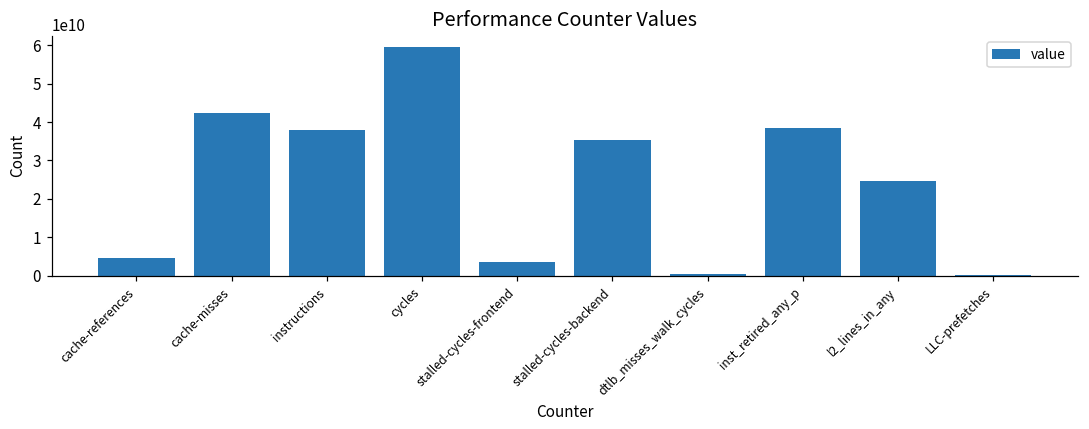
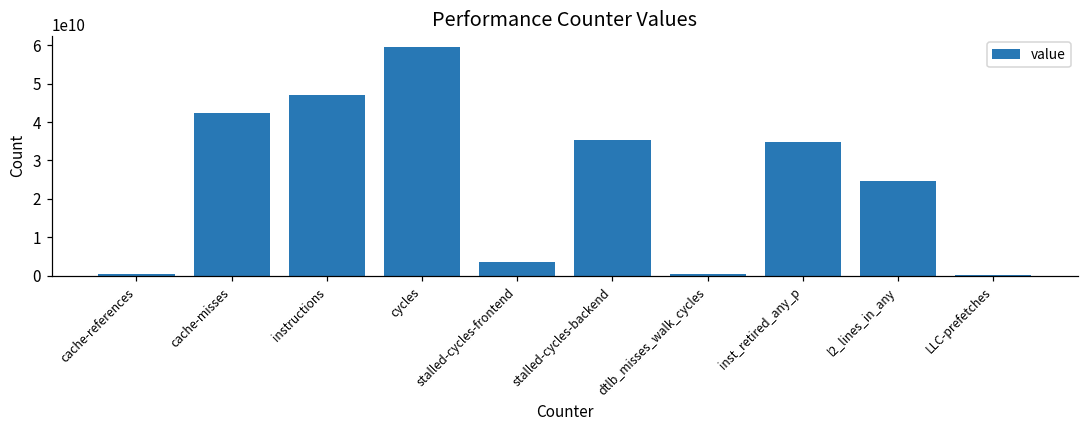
cache-references: 5000000000 -> 1000000000
instructions: 38000000000 -> 47000000000
inst_retired_any_p: 38000000000 -> 35000000000
